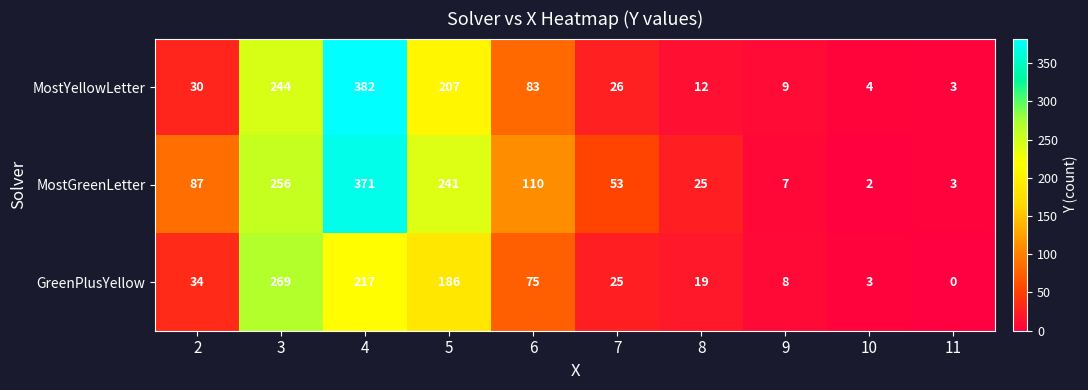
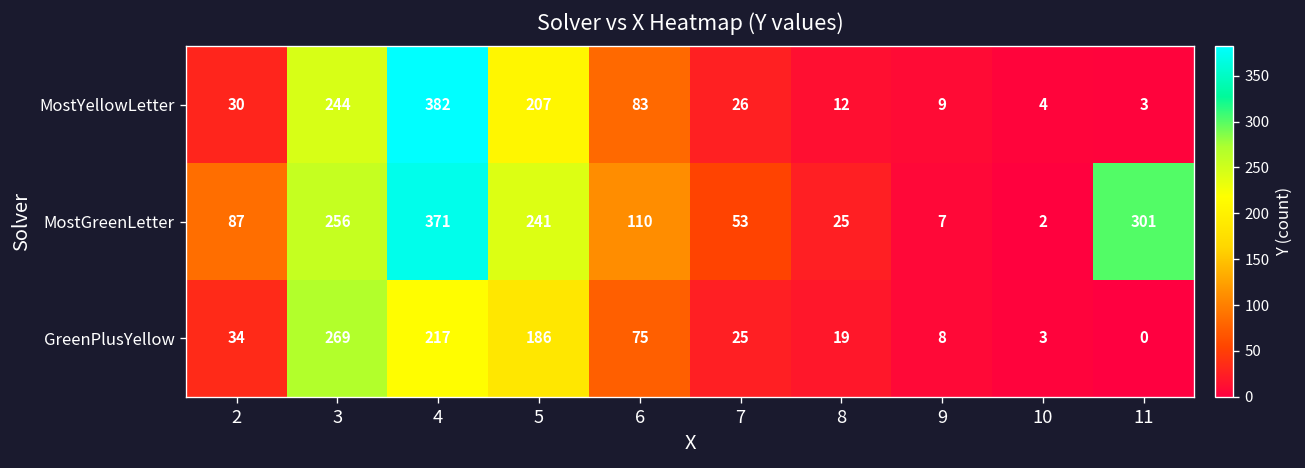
MostGreenLetter, 11: 3 -> 301
